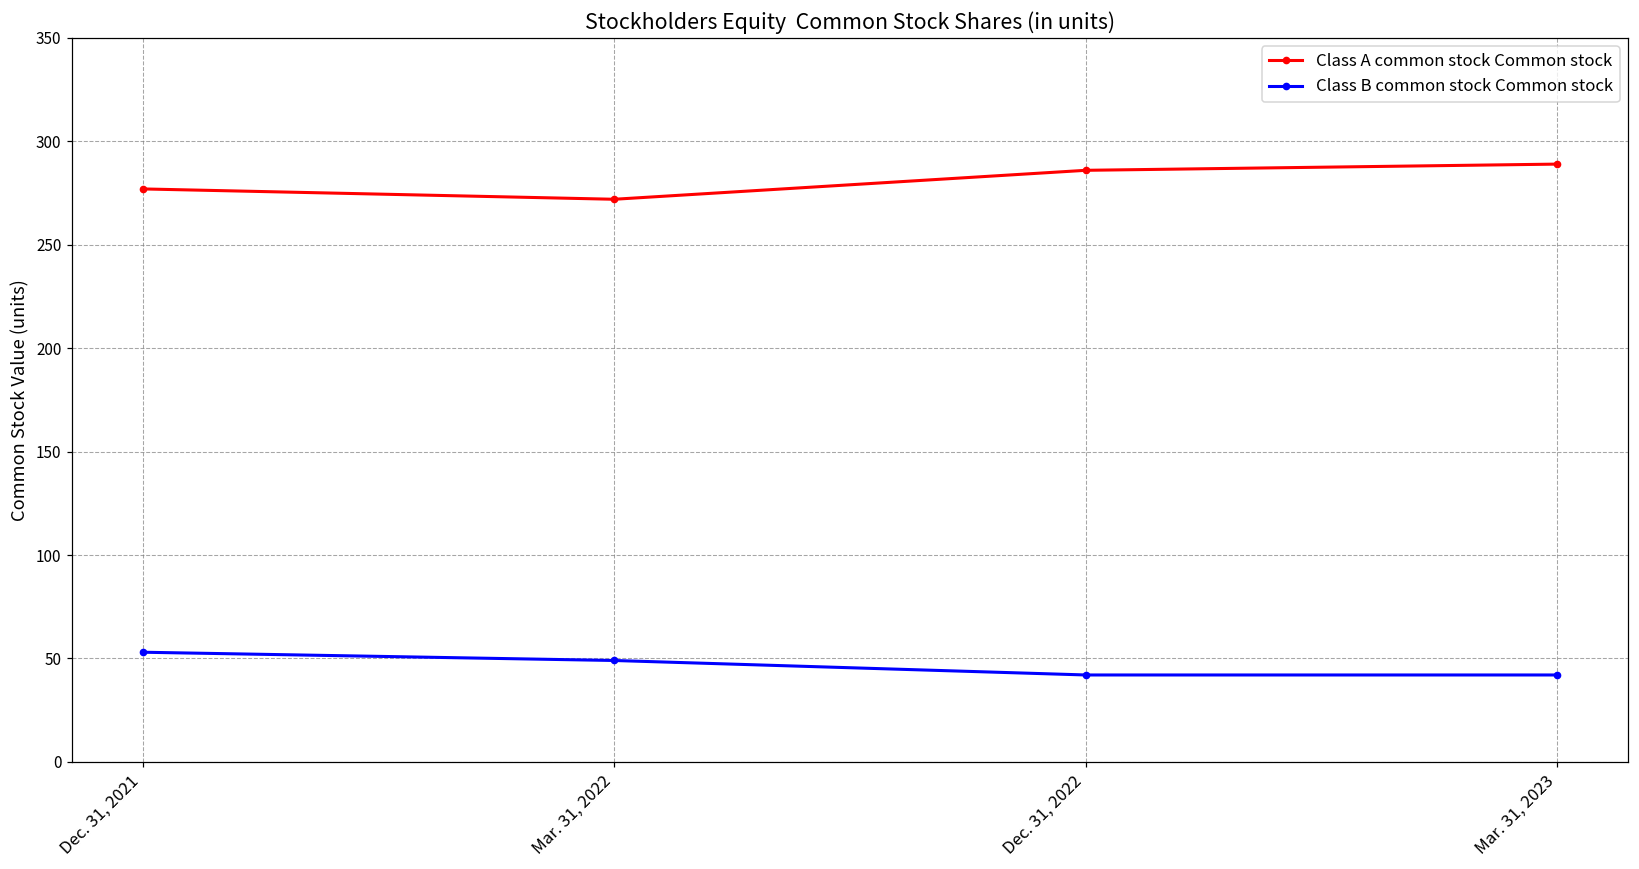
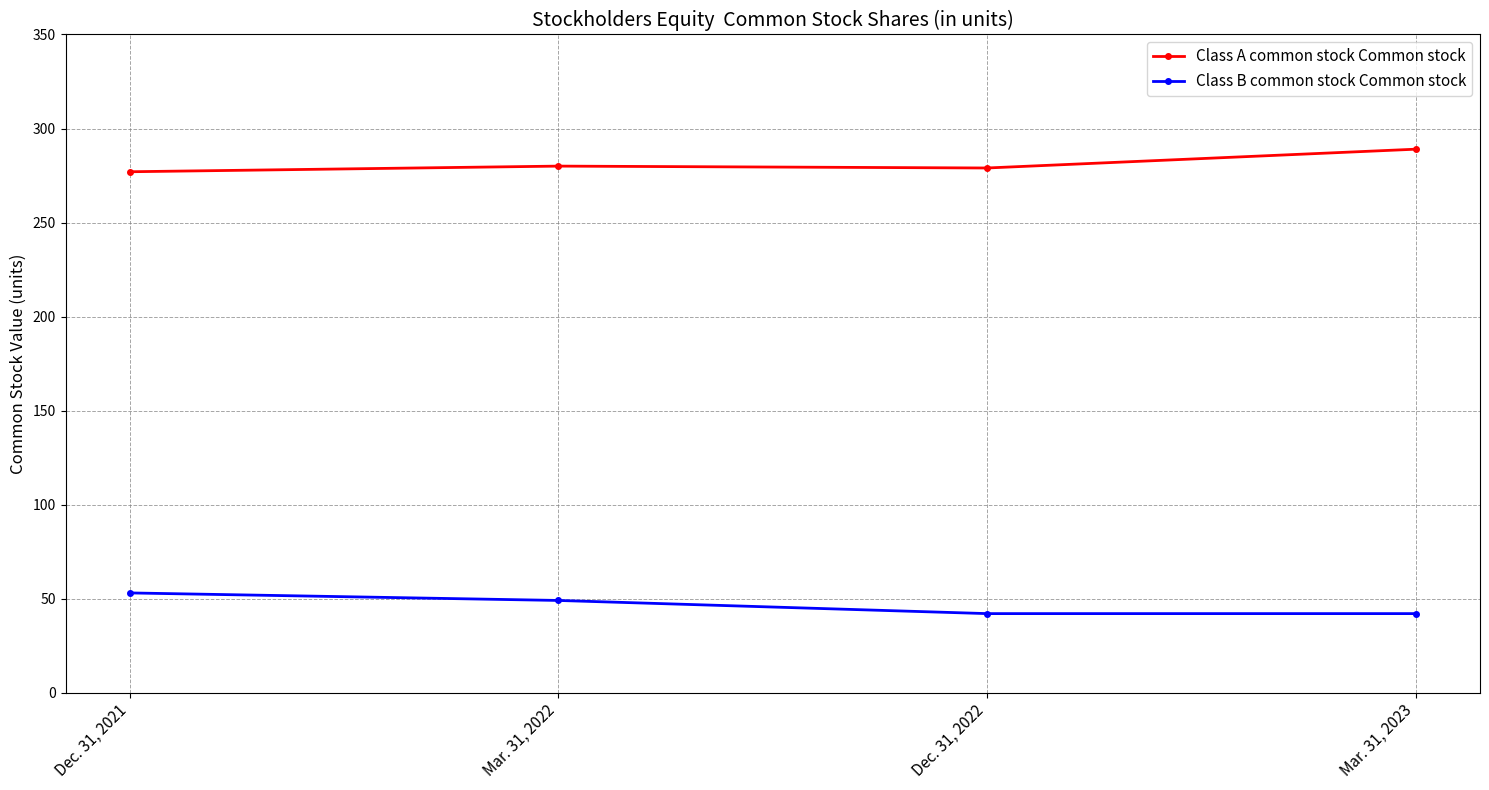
Class A common stock Common stock, Mar. 31, 2022: 272 -> 280
Class A common stock Common stock, Dec. 31, 2022: 286 -> 279
